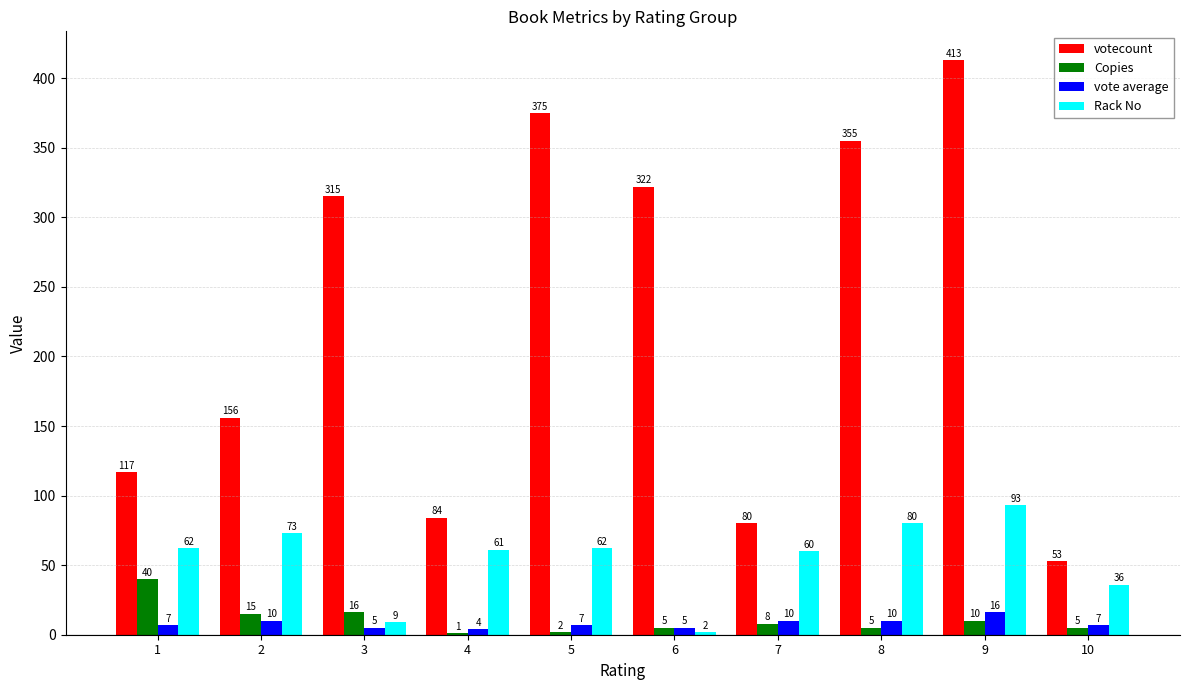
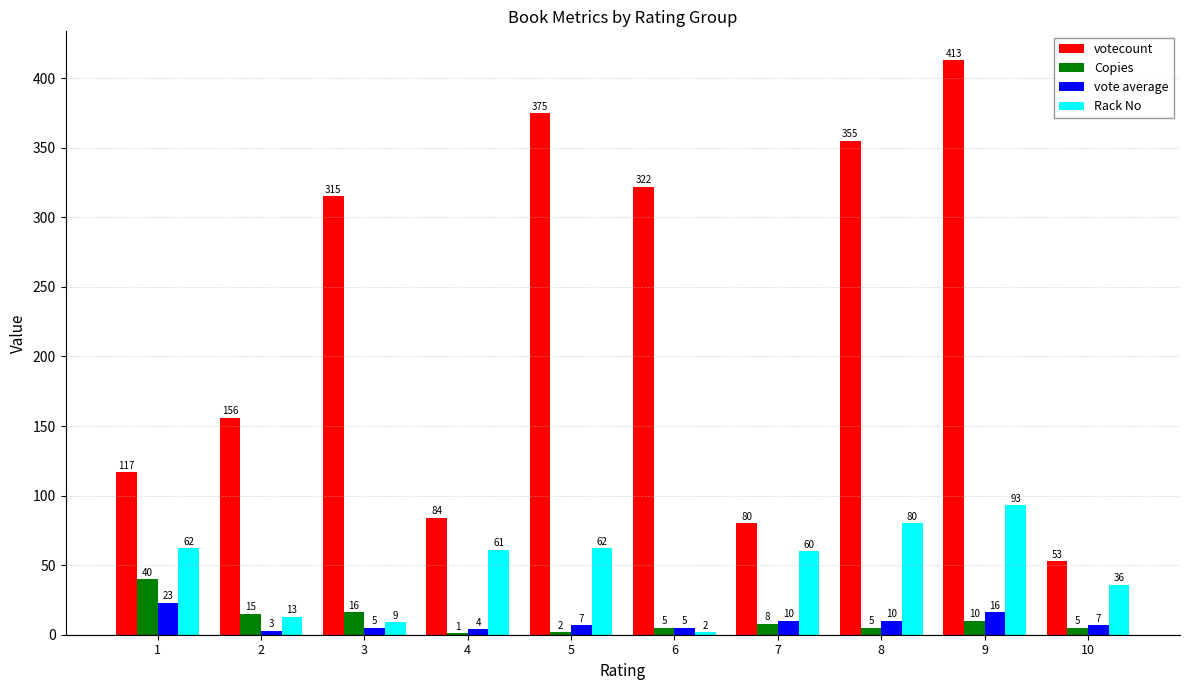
vote average, 1: 7 -> 23
vote average, 2: 10 -> 3
Rack No, 2: 73 -> 13
